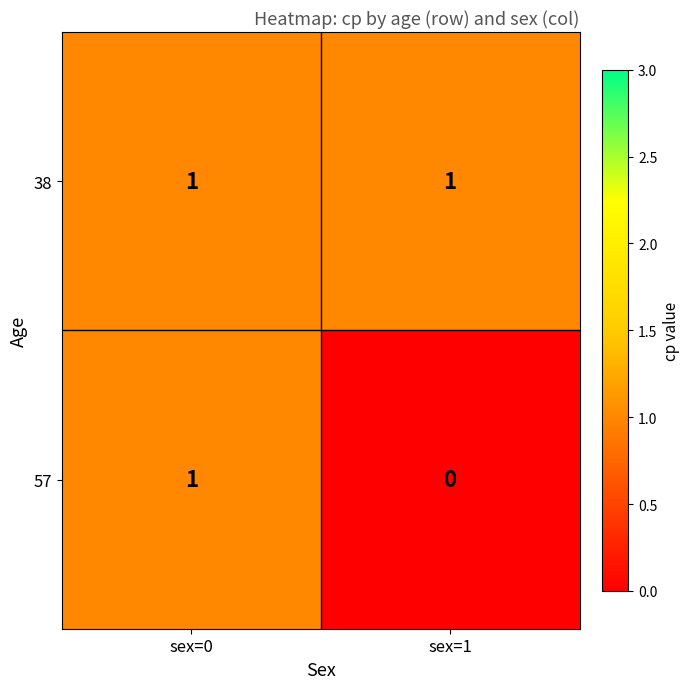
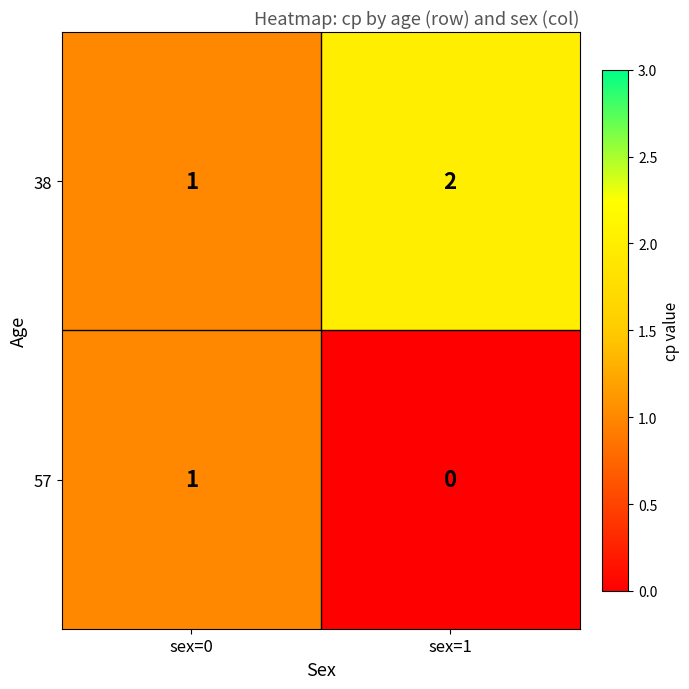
38, sex=1: 1 -> 2
